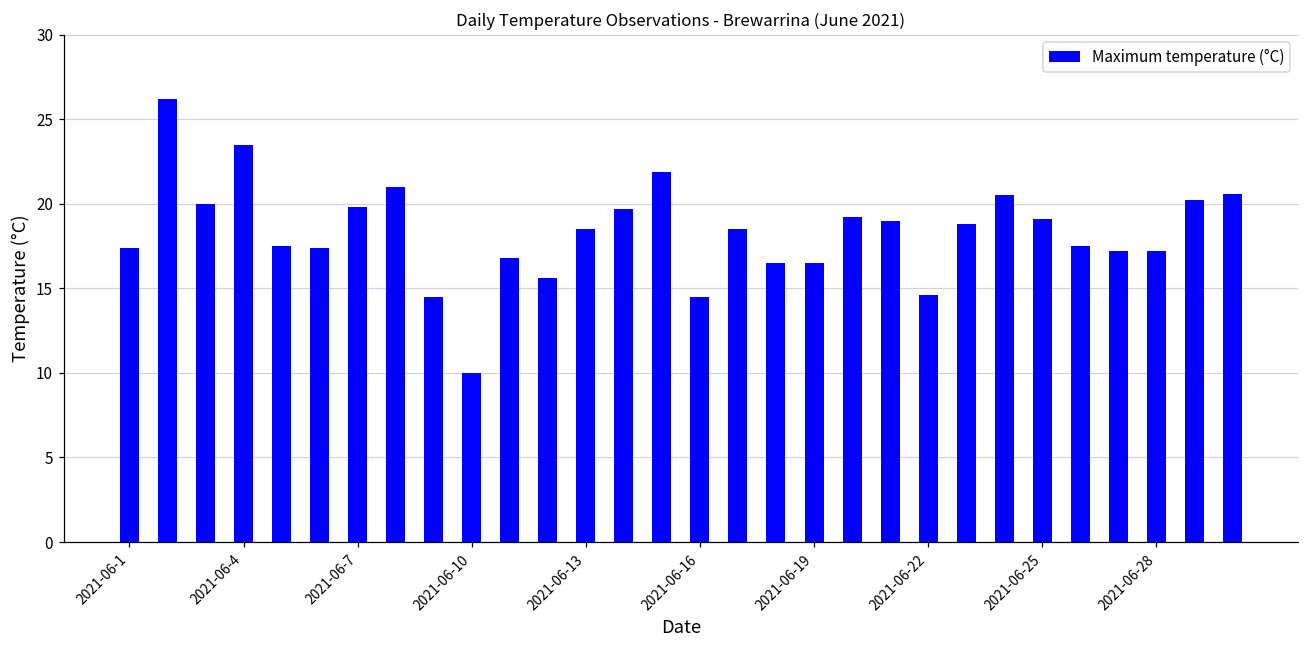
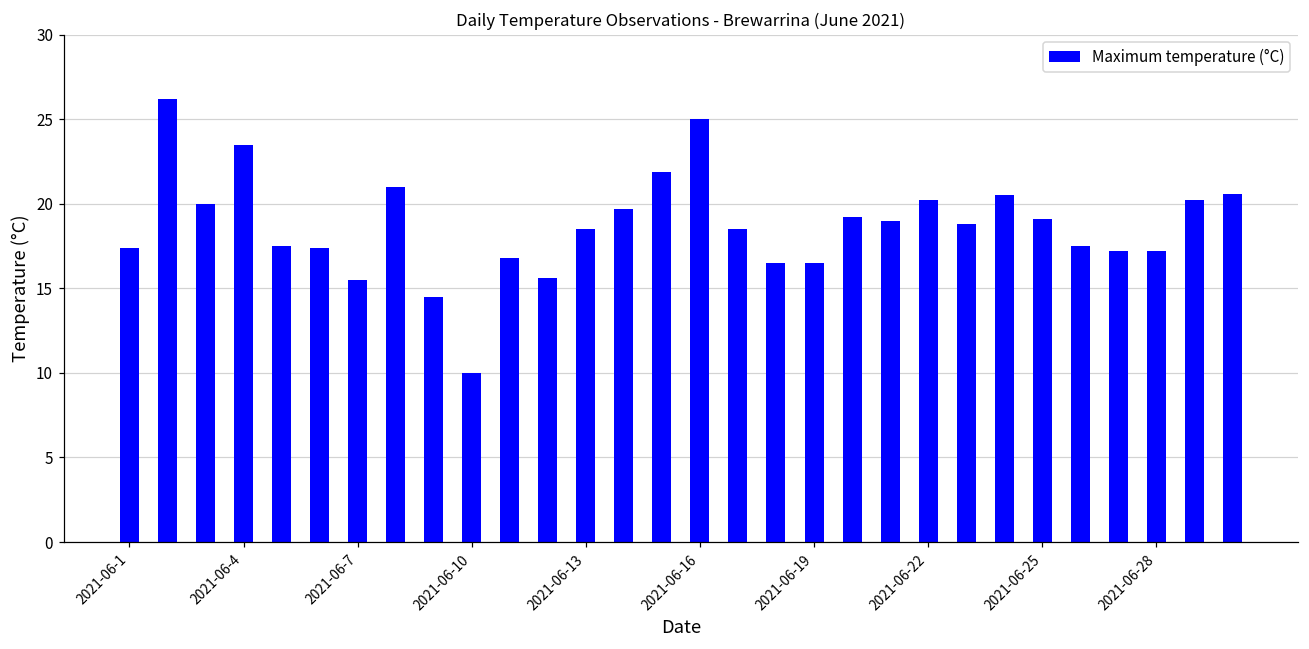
2021-06-7: 19.8 -> 15.5
2021-06-16: 14.5 -> 25.0
2021-06-22: 14.6 -> 20.2
